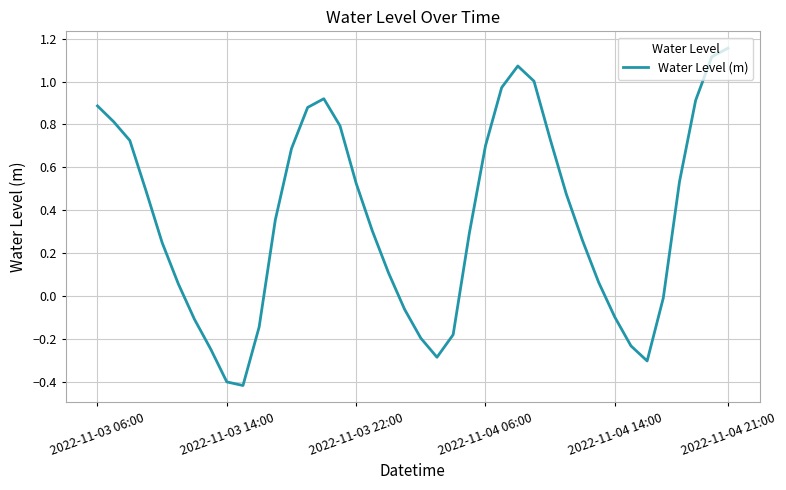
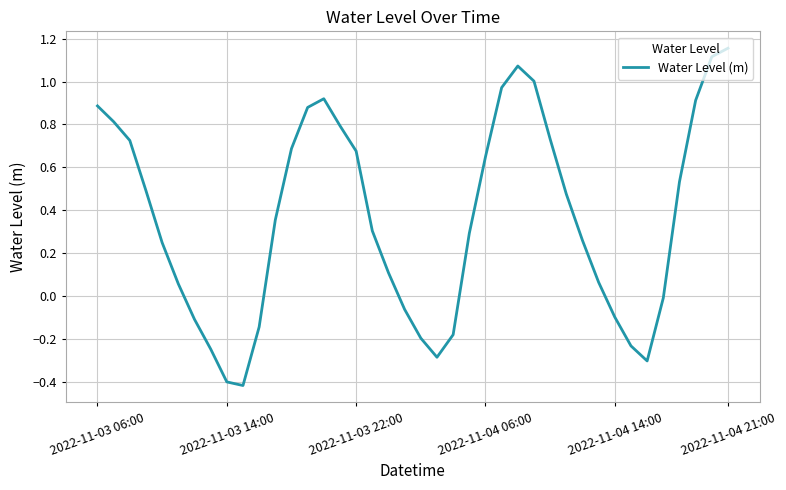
2022-11-03 22:00: 0.53 -> 0.68
2022-11-04 06:00: 0.70 -> 0.65
